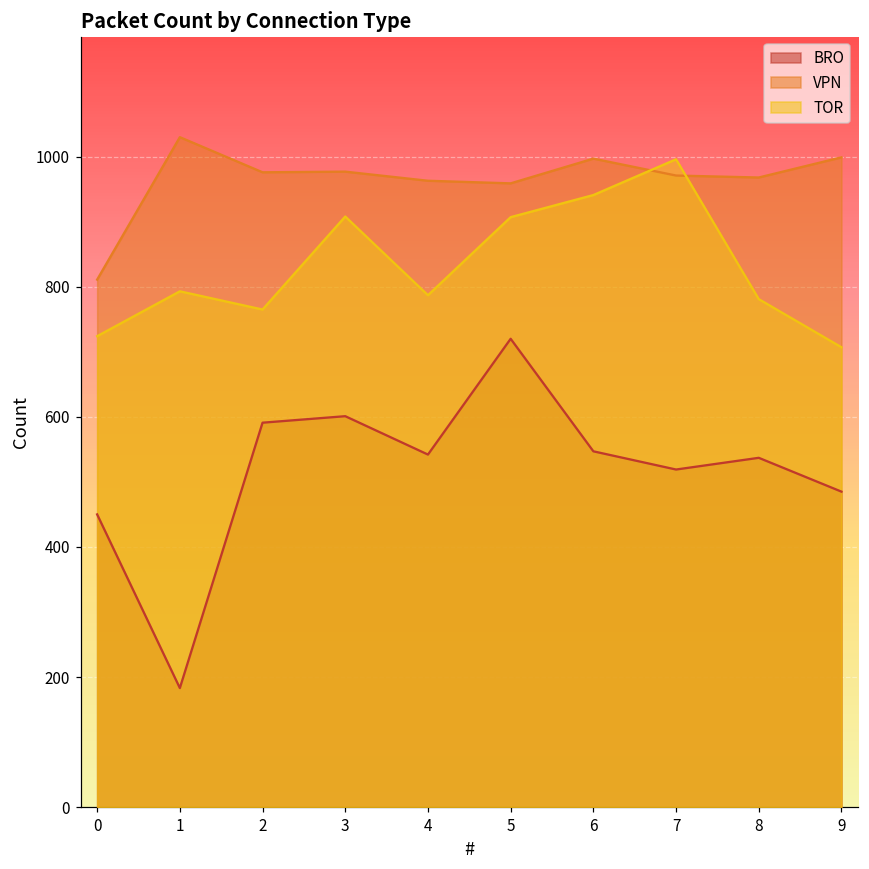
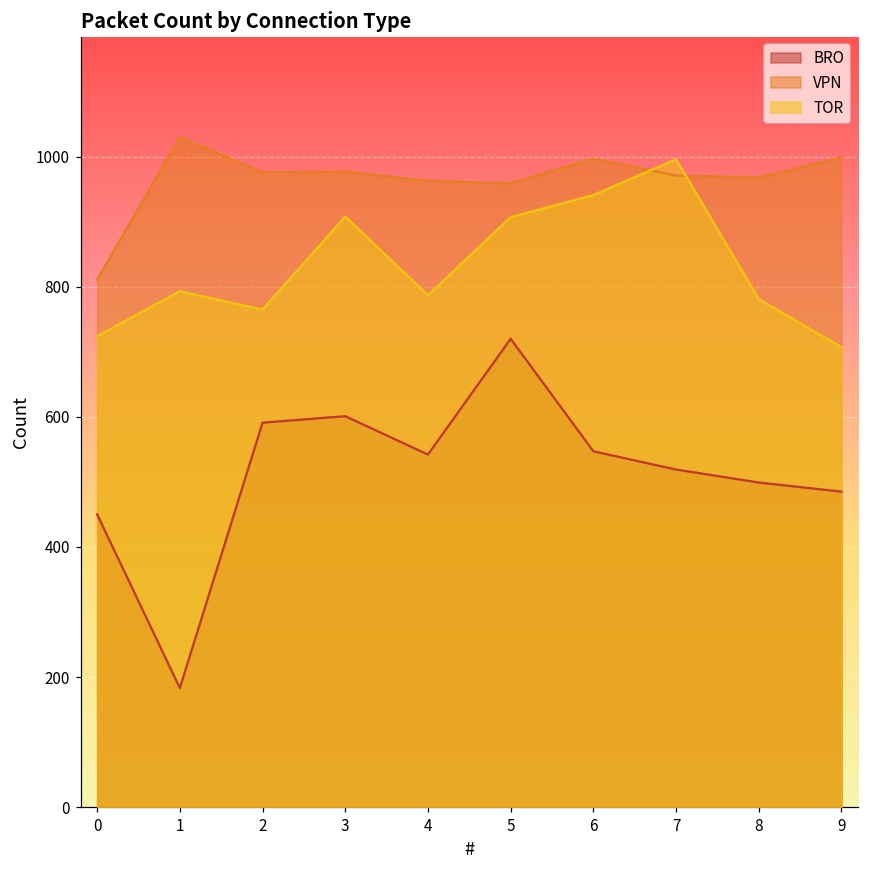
BRO, 8: 540 -> 500
